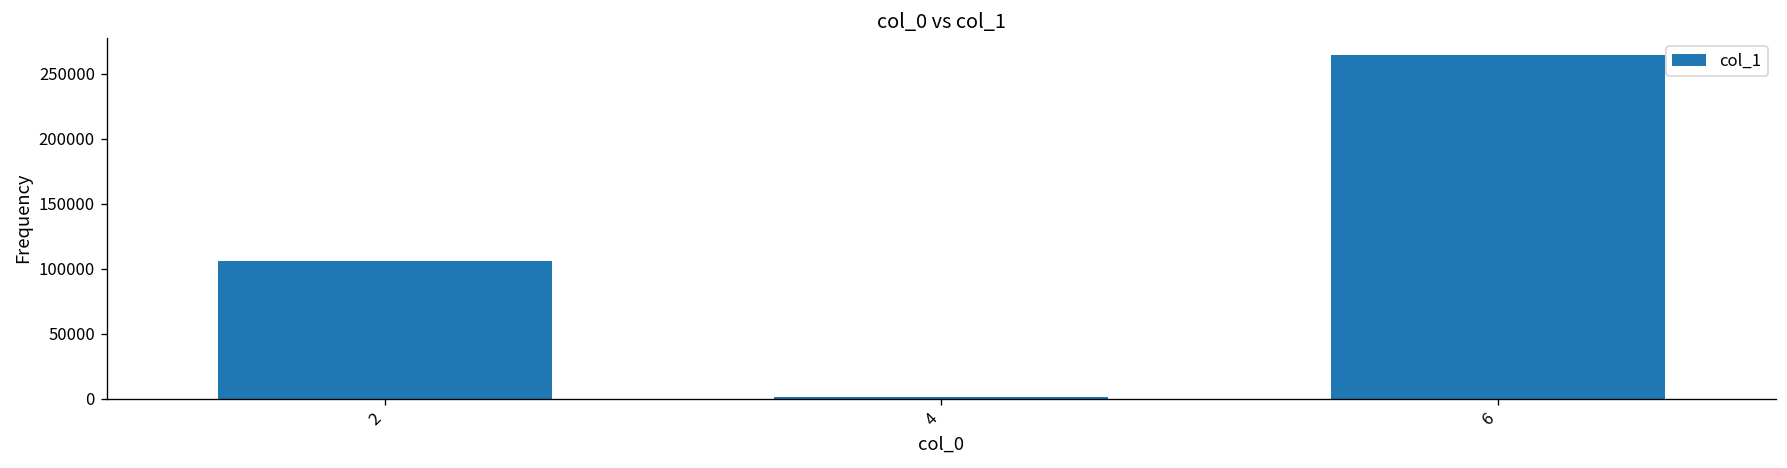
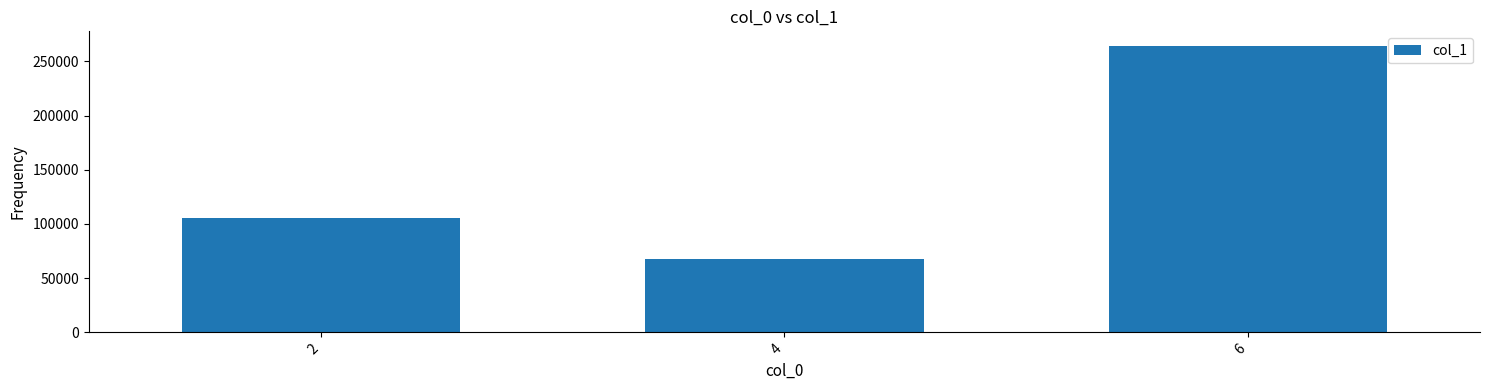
4: 2000 -> 68000
